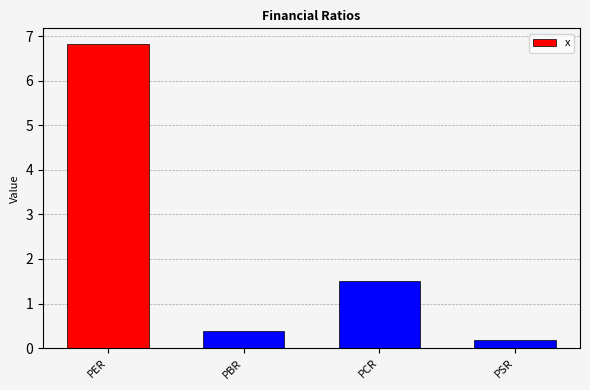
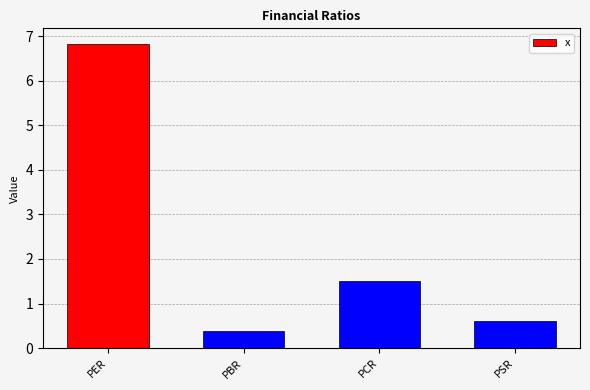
PSR: 0.2 -> 0.6
